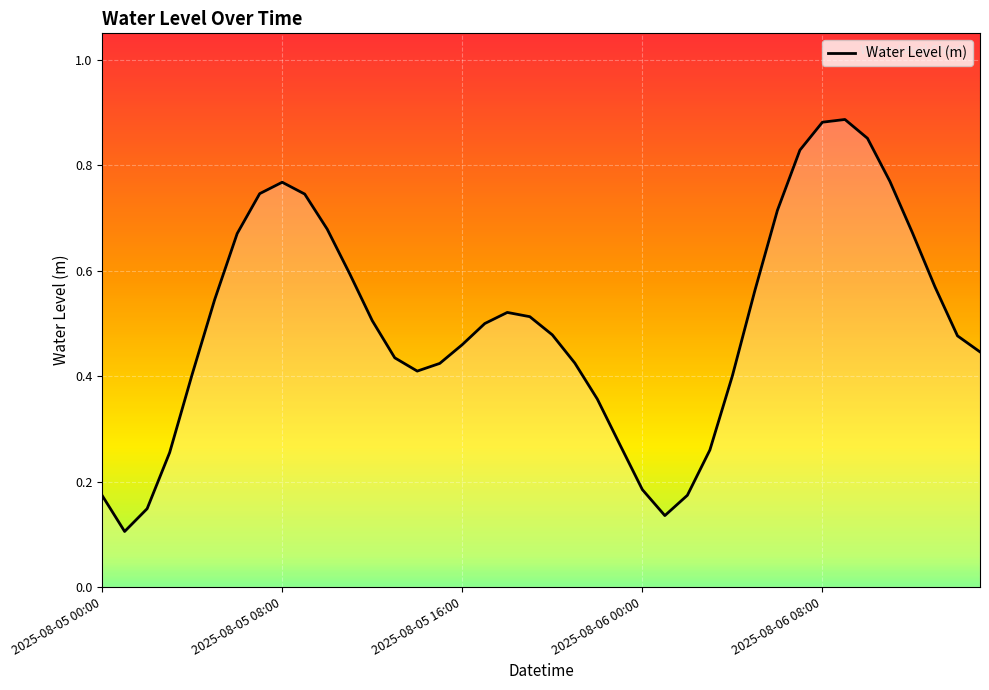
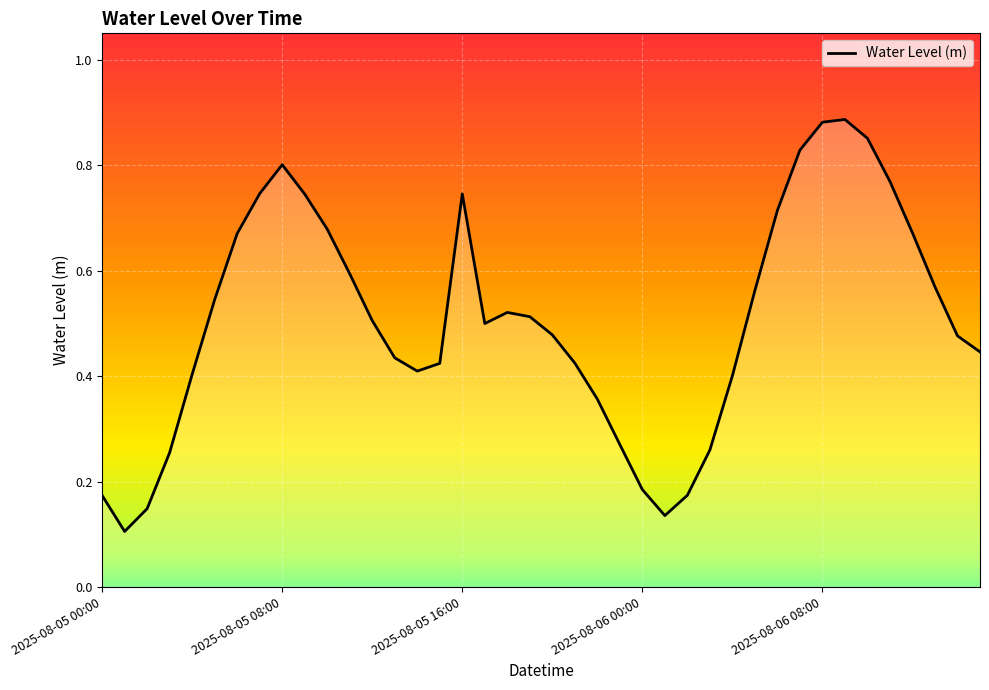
2025-08-05 08:00: 0.77 -> 0.80
2025-08-05 16:00: 0.46 -> 0.75
